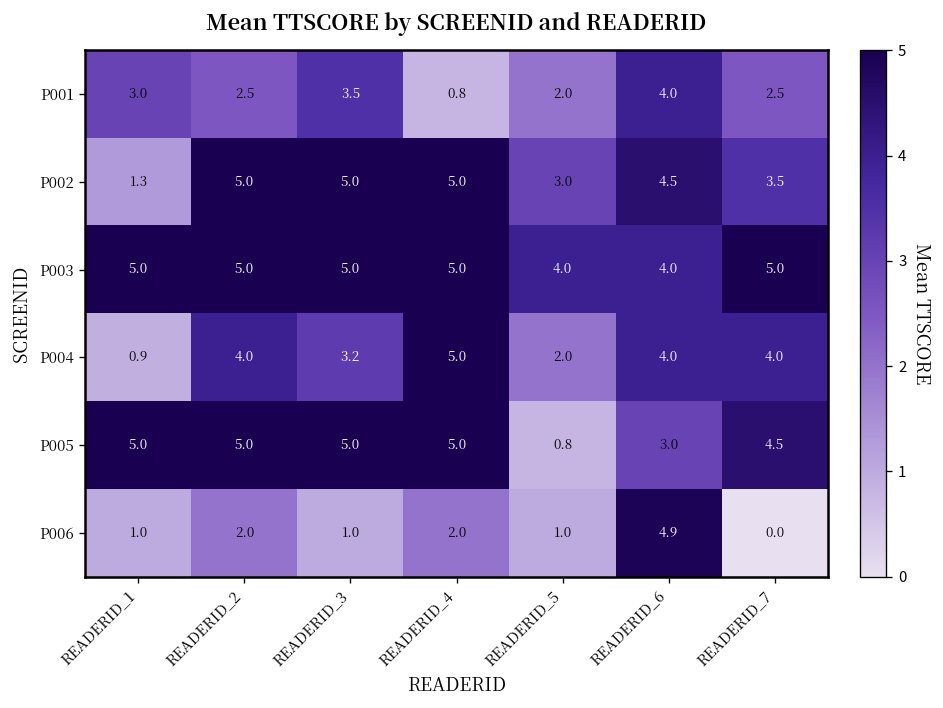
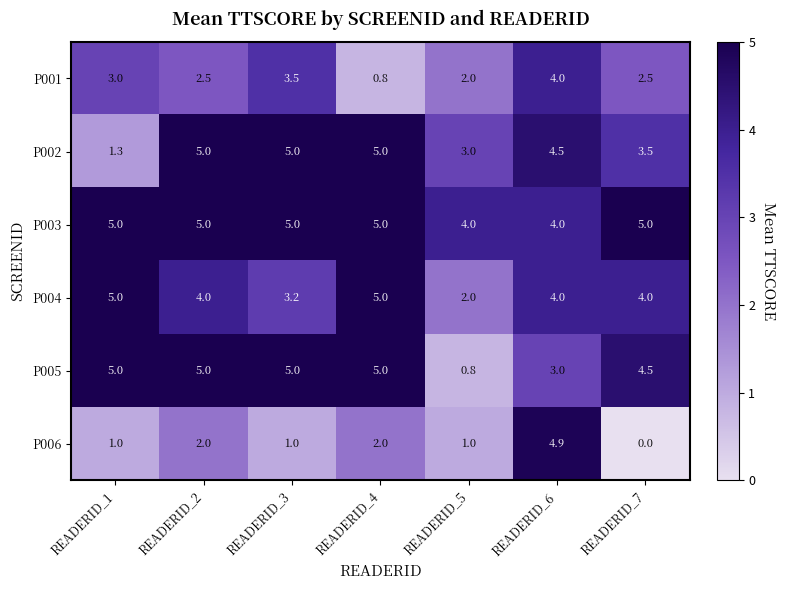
P004, READERID_1: 0.9 -> 5.0
